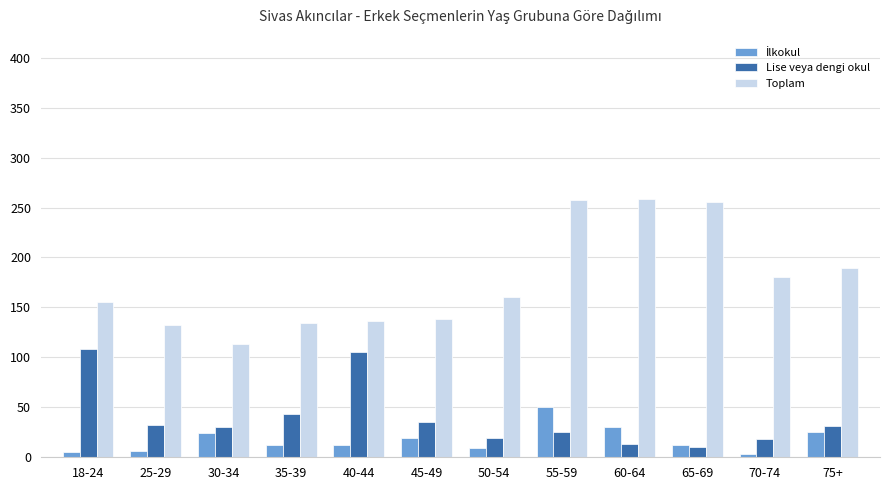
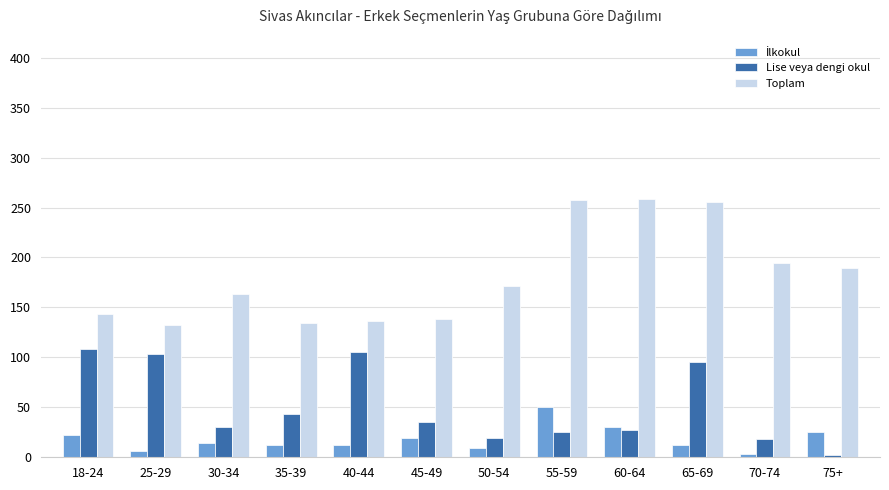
İlkokul, 18-24: 10 -> 20
Toplam, 18-24: 160 -> 140
Lise veya dengi okul, 25-29: 30 -> 100
İlkokul, 30-34: 20 -> 10
Toplam, 30-34: 110 -> 160
Toplam, 50-54: 160 -> 170
Lise veya dengi okul, 60-64: 10 -> 30
Lise veya dengi okul, 65-69: 10 -> 100
Toplam, 70-74: 180 -> 190
Lise veya dengi okul, 75+: 30 -> 0
